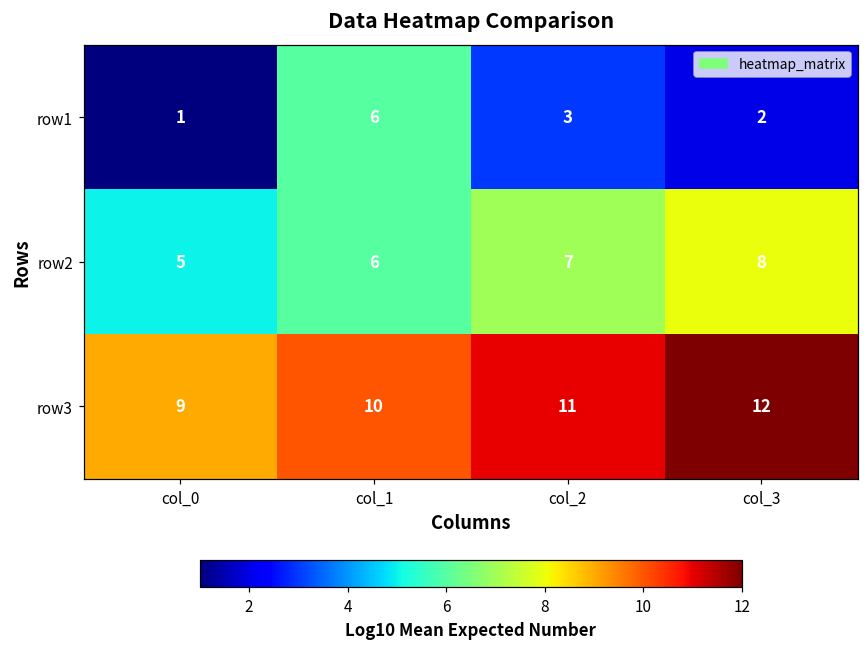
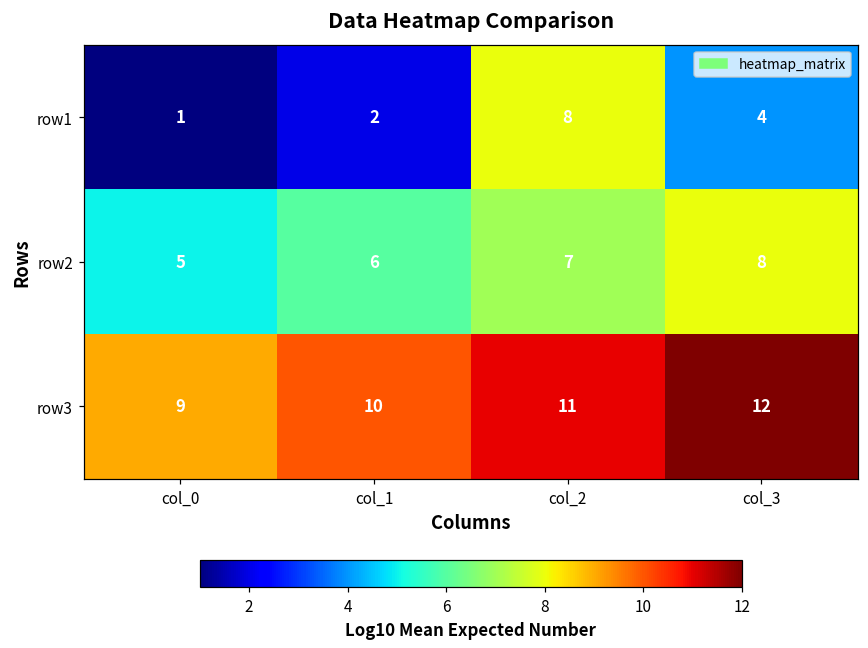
row1, col_1: 6 -> 2
row1, col_2: 3 -> 8
row1, col_3: 2 -> 4
